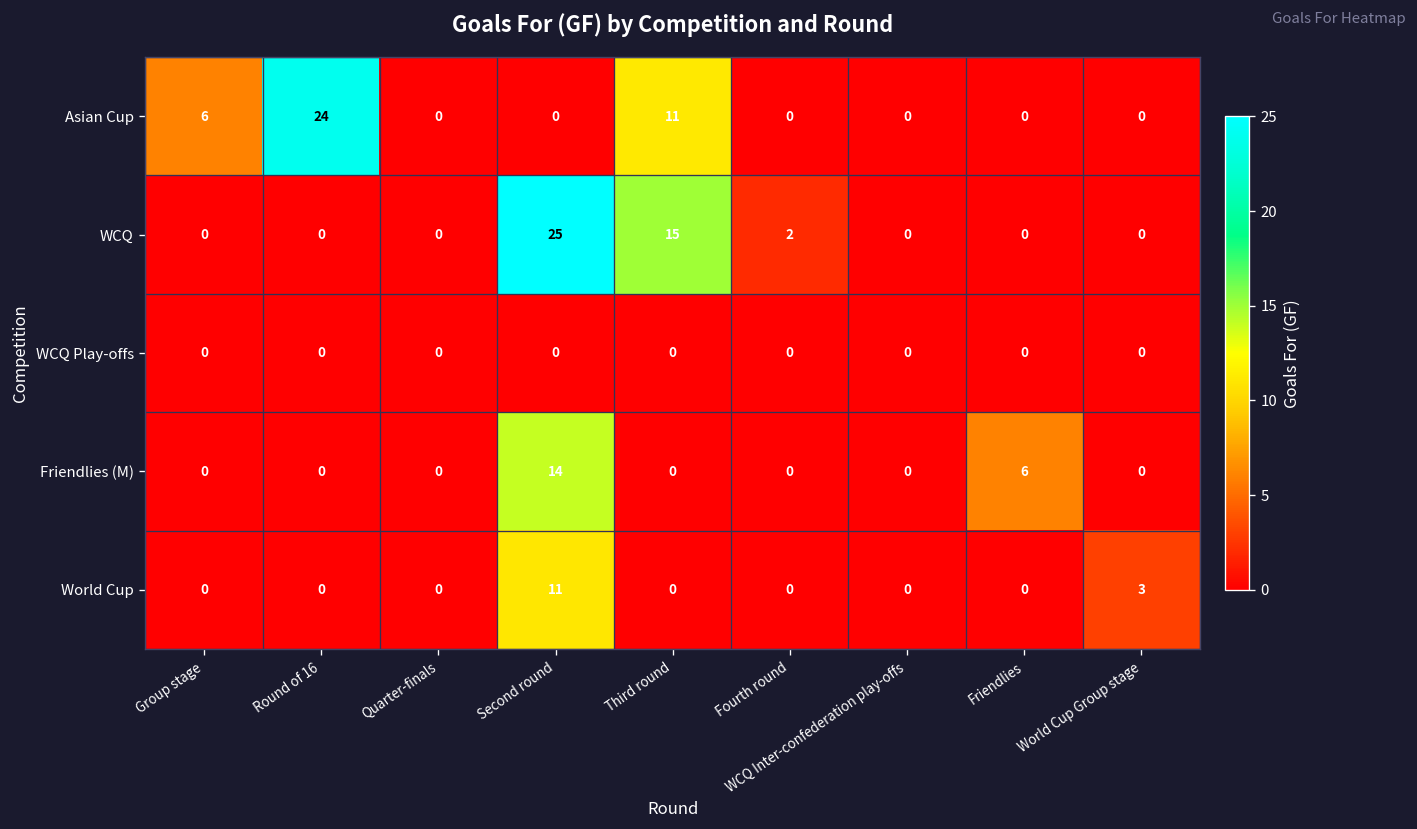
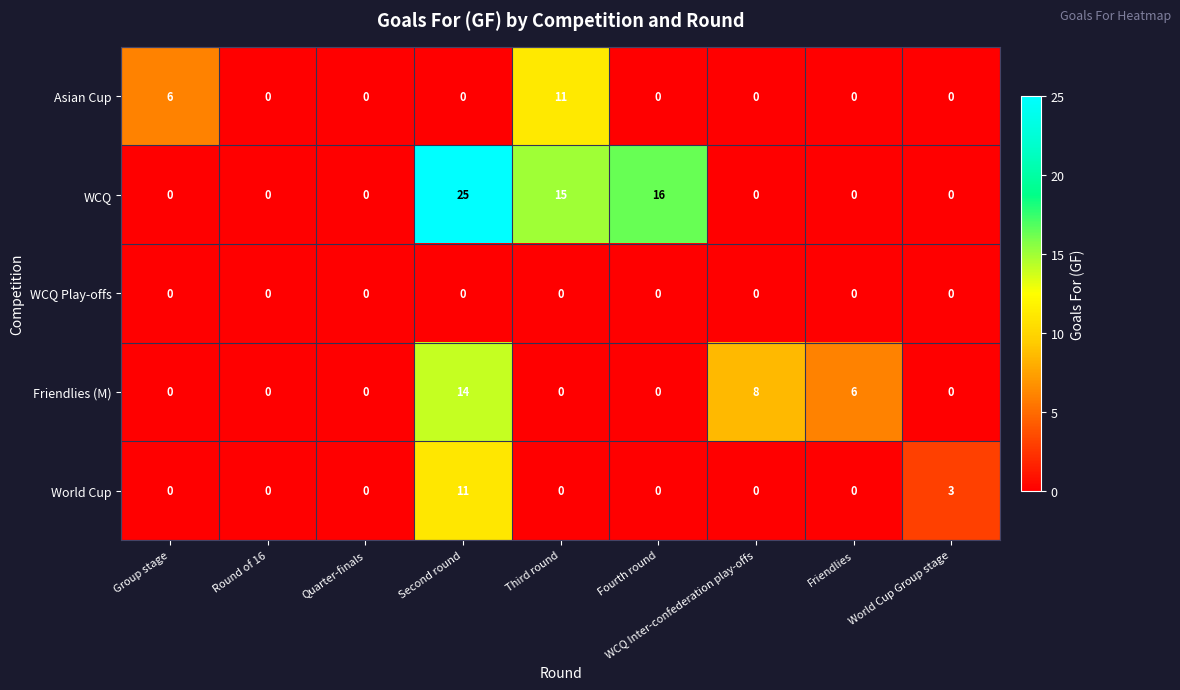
Asian Cup, Round of 16: 24 -> 0
WCQ, Fourth round: 2 -> 16
Friendlies (M), WCQ Inter-confederation play-offs: 0 -> 8
